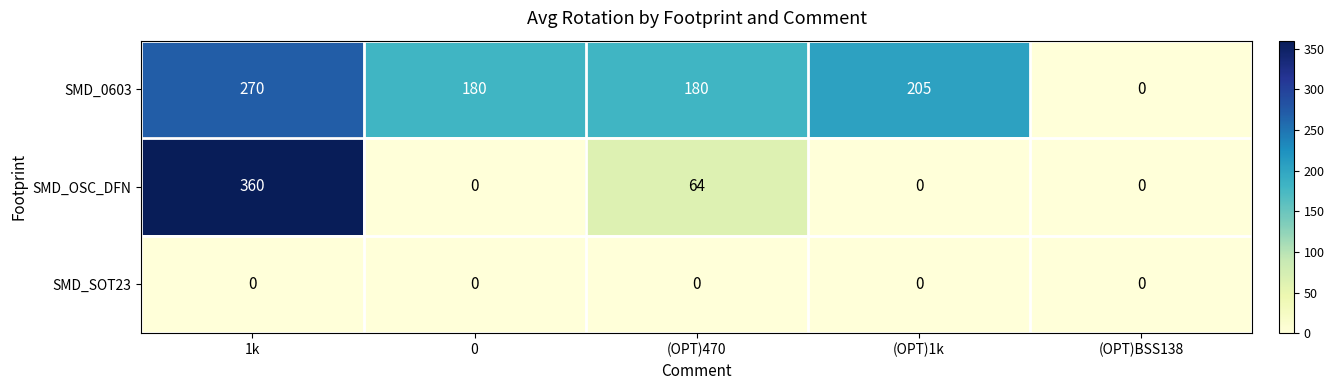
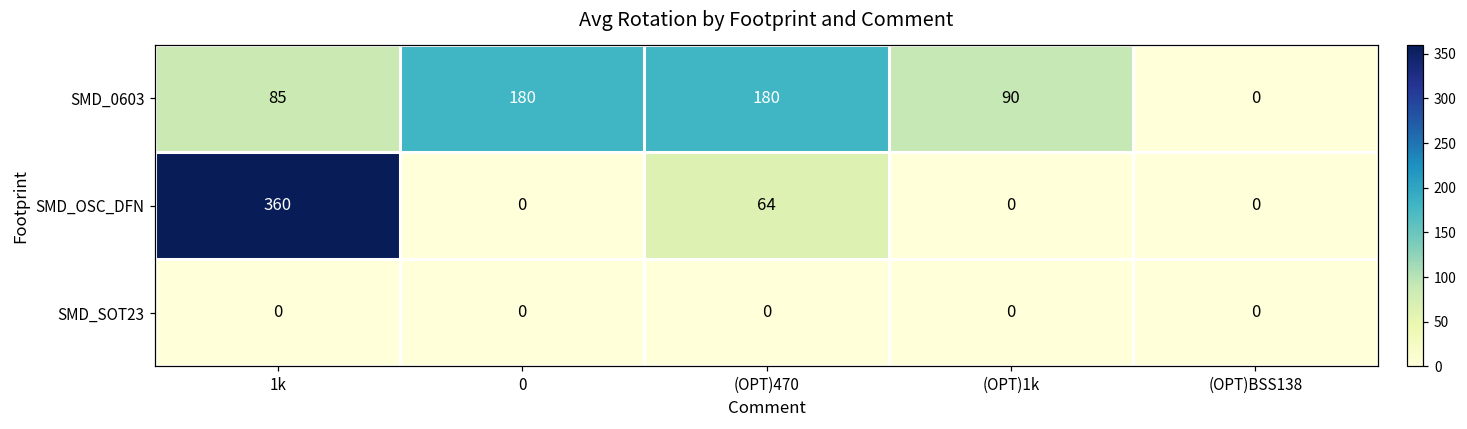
SMD_0603, 1k: 270 -> 85
SMD_0603, (OPT)1k: 205 -> 90
